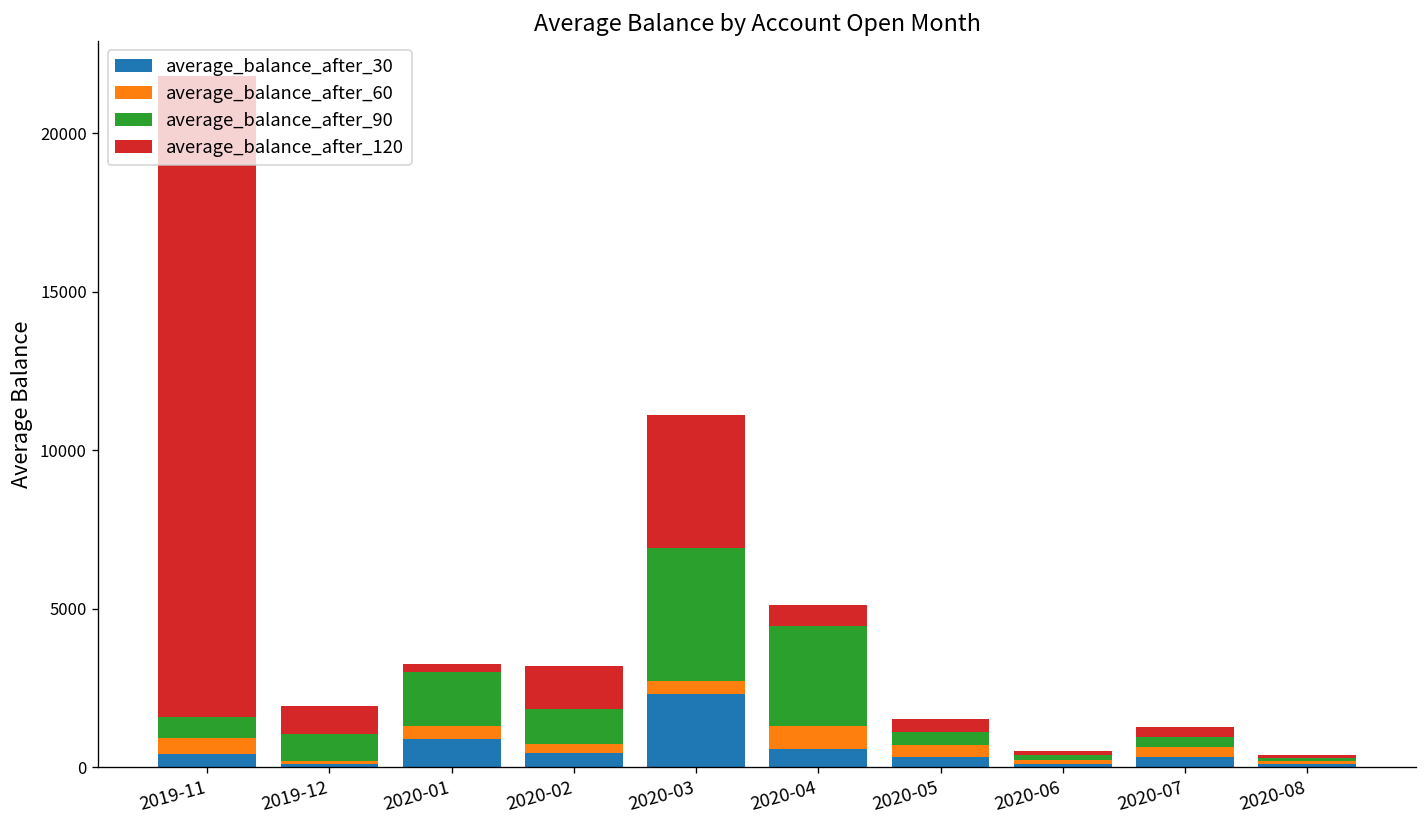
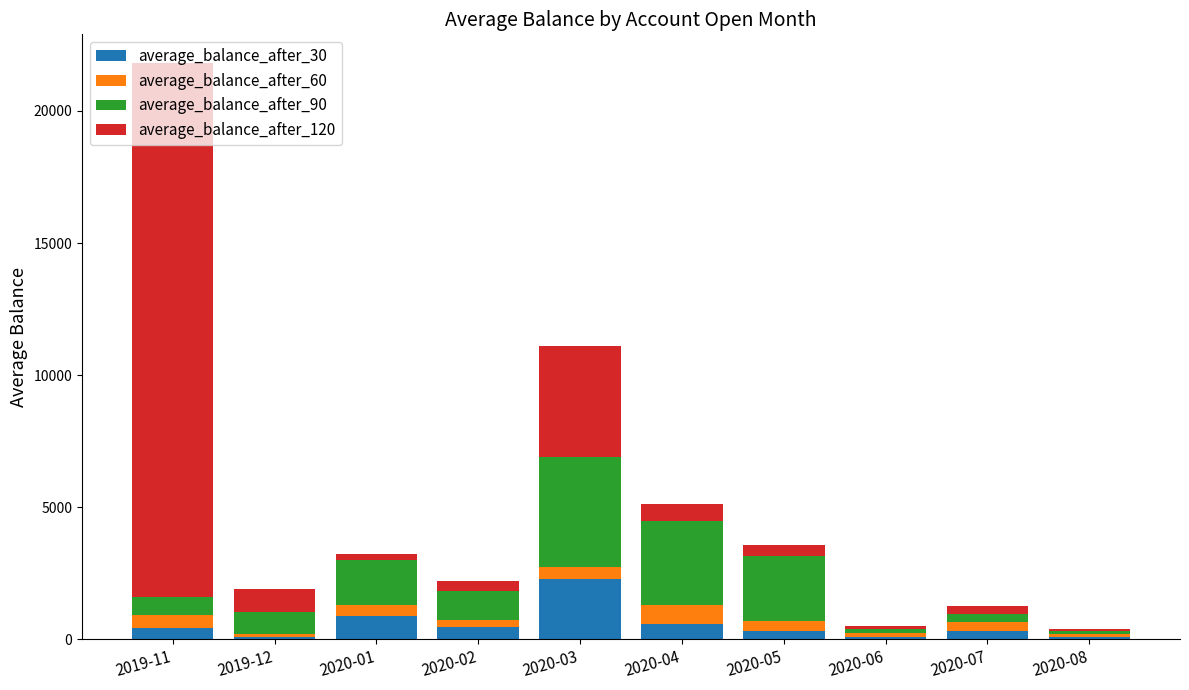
average_balance_after_120, 2020-02: 1400 -> 400
average_balance_after_90, 2020-05: 400 -> 2500
